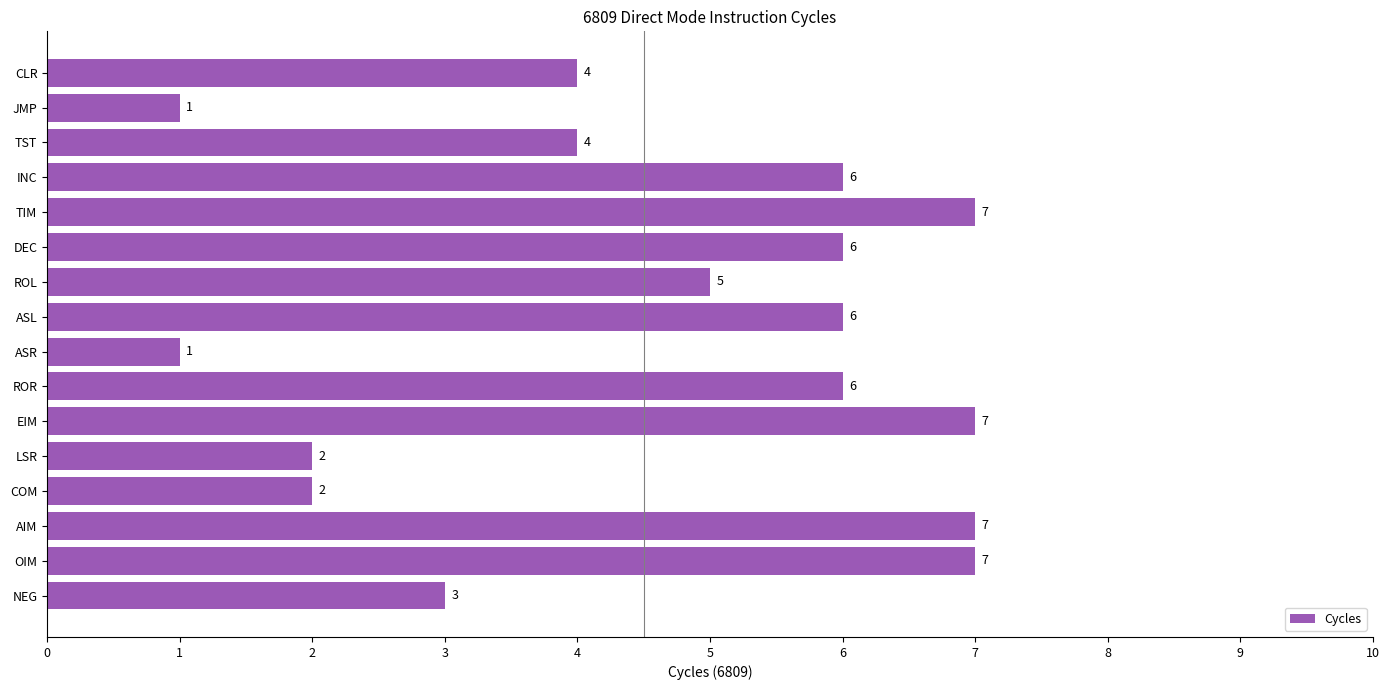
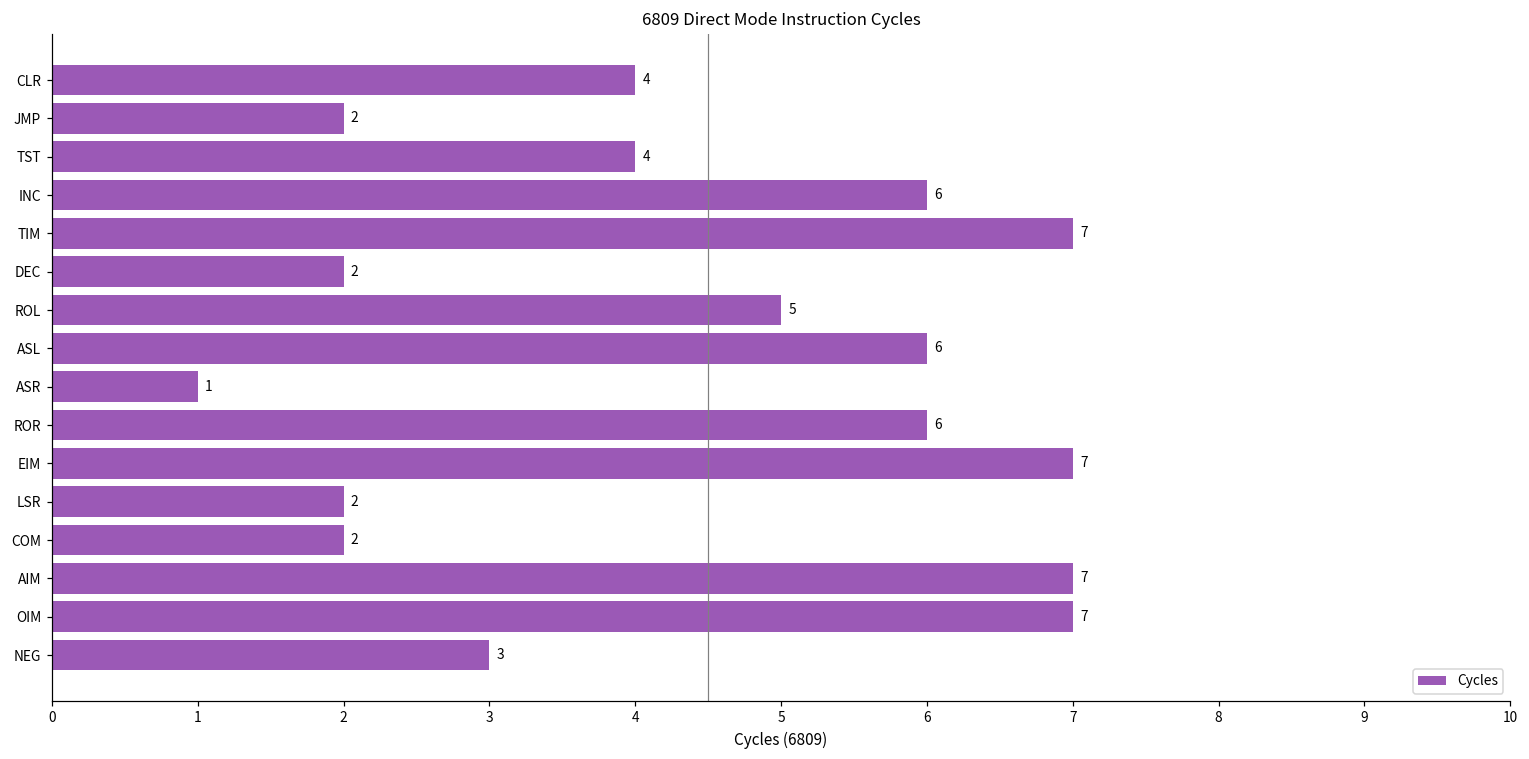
JMP: 1 -> 2
DEC: 6 -> 2
